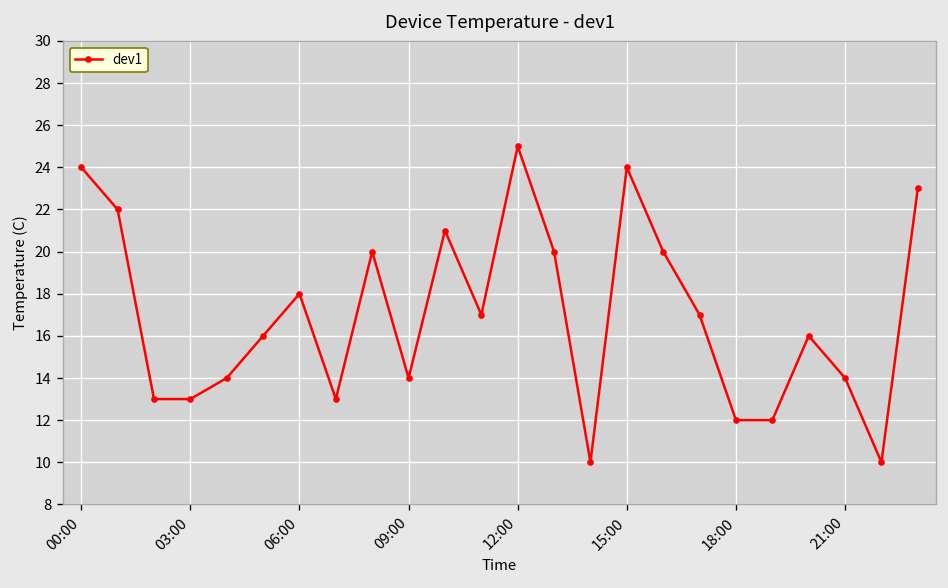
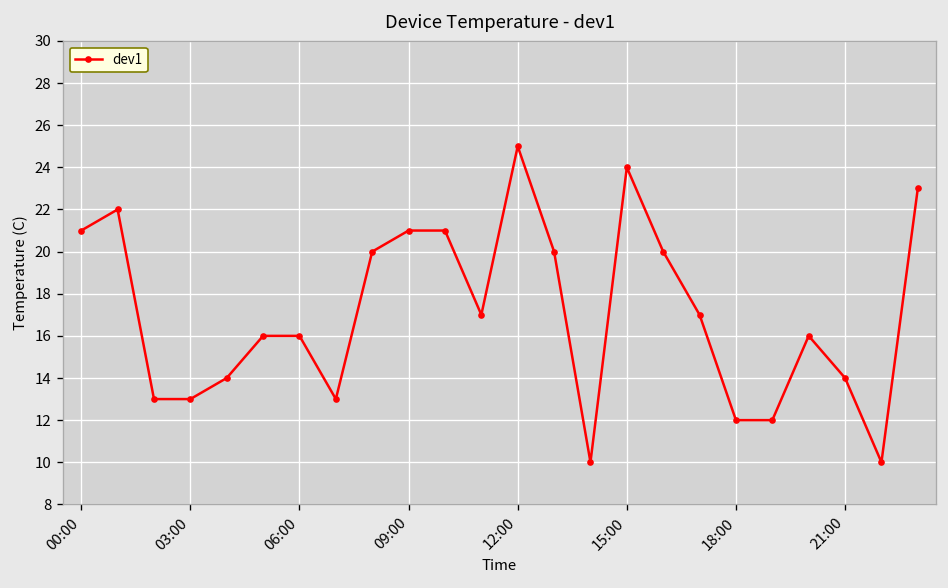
00:00: 24 -> 21
06:00: 18 -> 16
09:00: 14 -> 21
